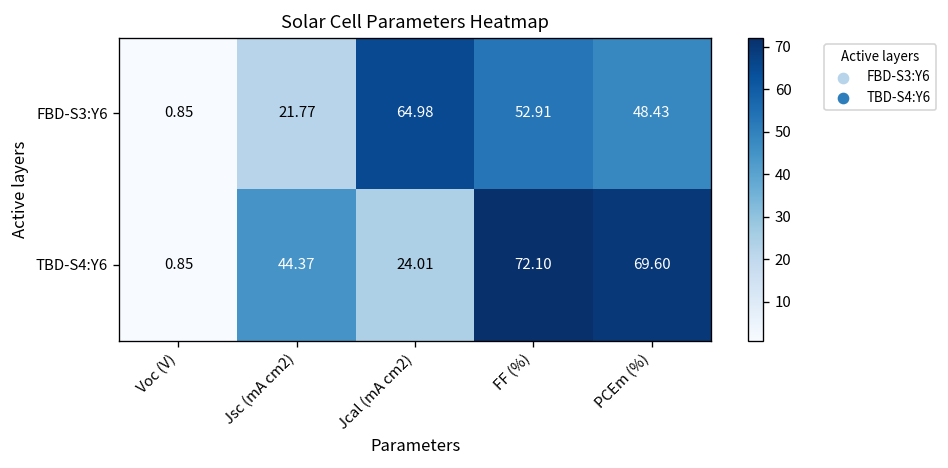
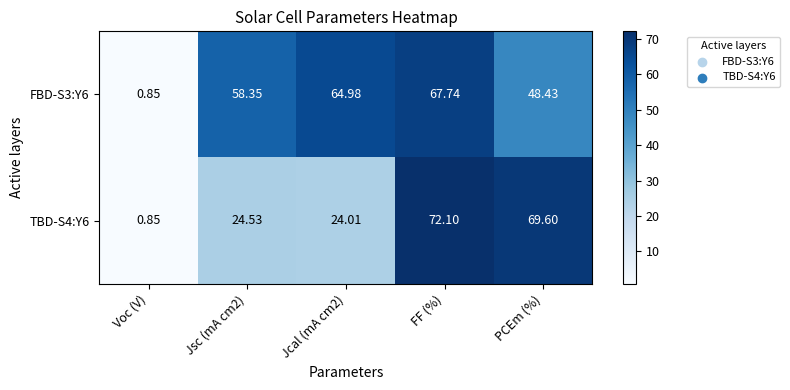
FBD-S3:Y6, Jsc (mA cm2): 21.77 -> 58.35
FBD-S3:Y6, FF (%): 52.91 -> 67.74
TBD-S4:Y6, Jsc (mA cm2): 44.37 -> 24.53
